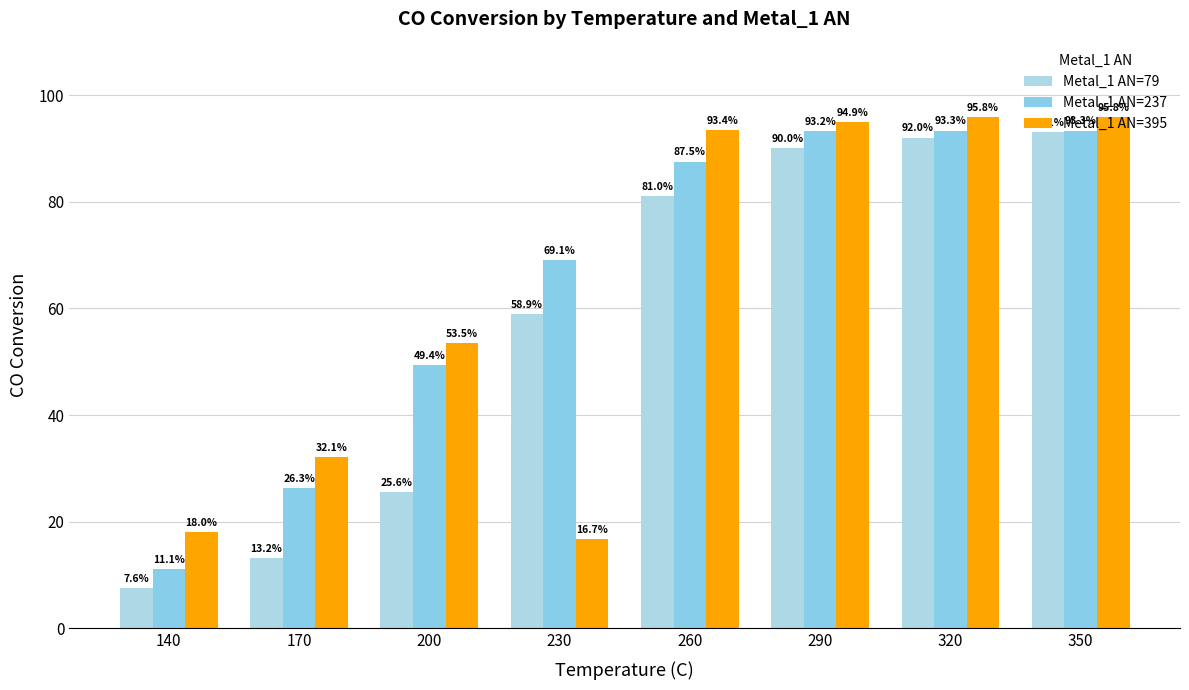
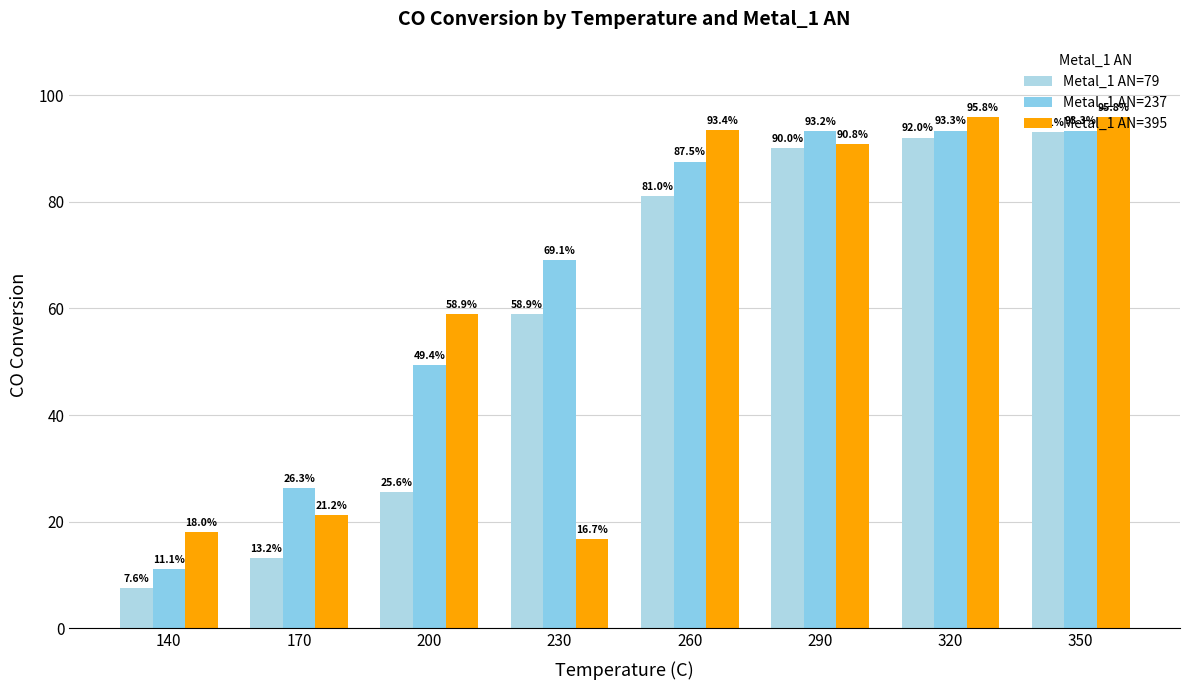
Metal_1 AN=395, 170: 32.1% -> 21.2%
Metal_1 AN=395, 200: 53.5% -> 58.9%
Metal_1 AN=395, 290: 94.9% -> 90.8%
